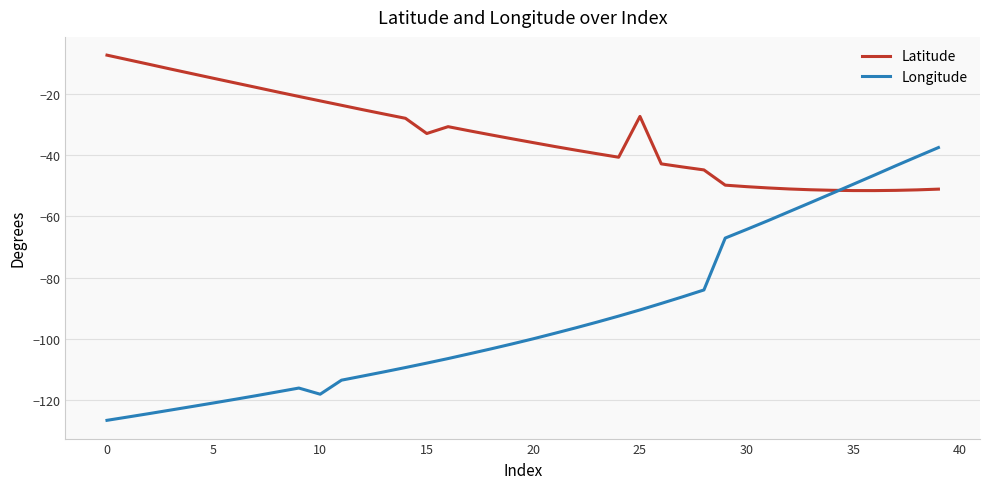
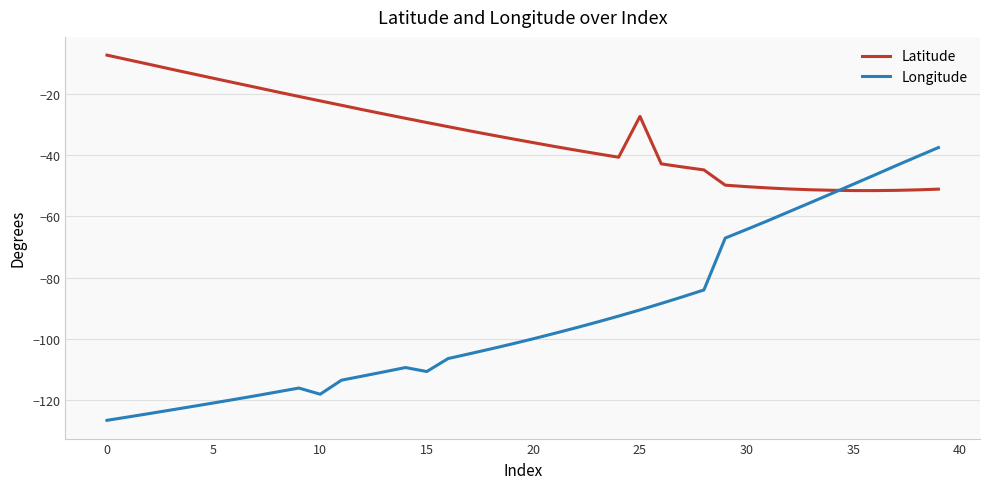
Latitude, 15: -33 -> -29
Longitude, 15: -108 -> -111
